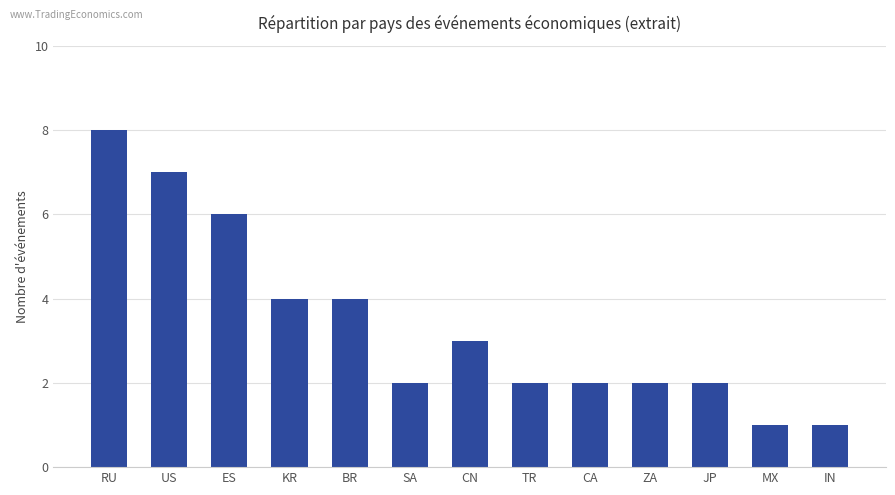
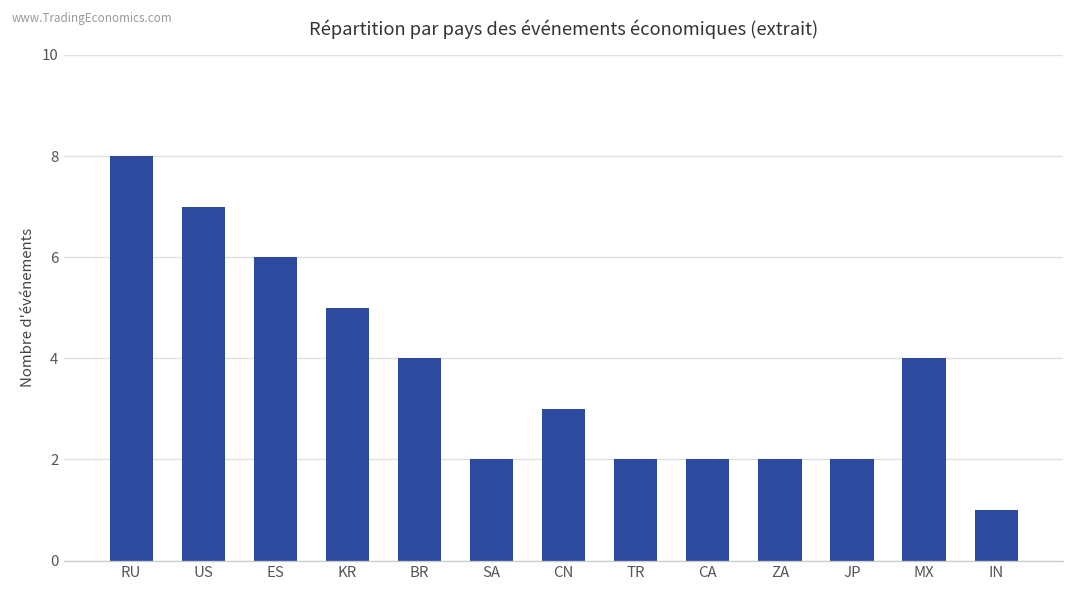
KR: 4 -> 5
MX: 1 -> 4
